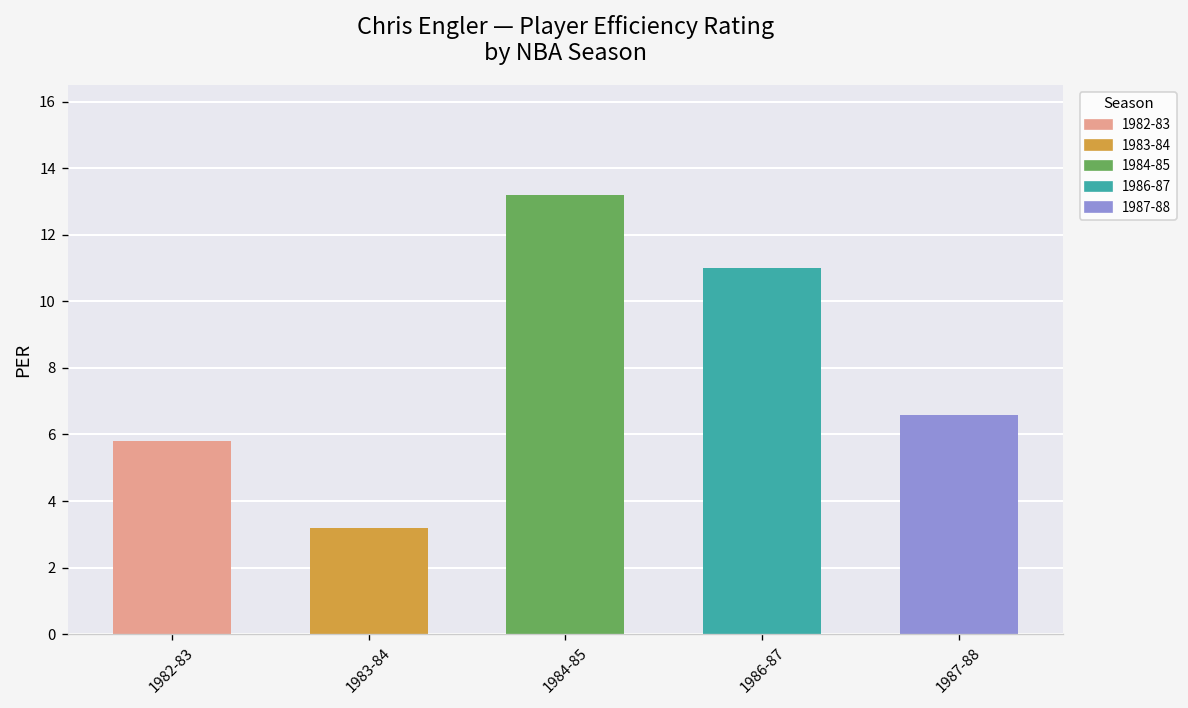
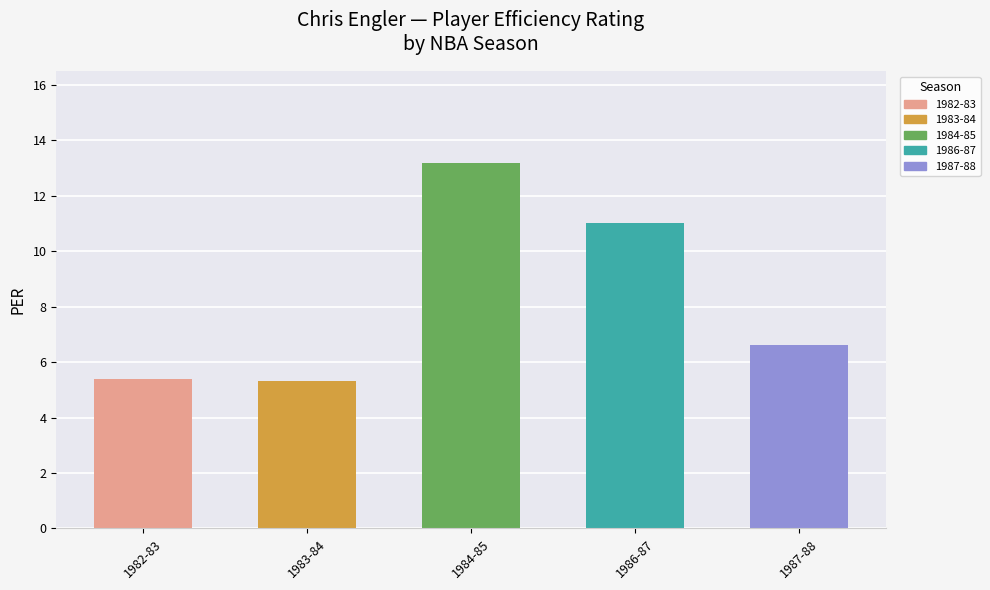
1982-83: 5.8 -> 5.4
1983-84: 3.2 -> 5.3
